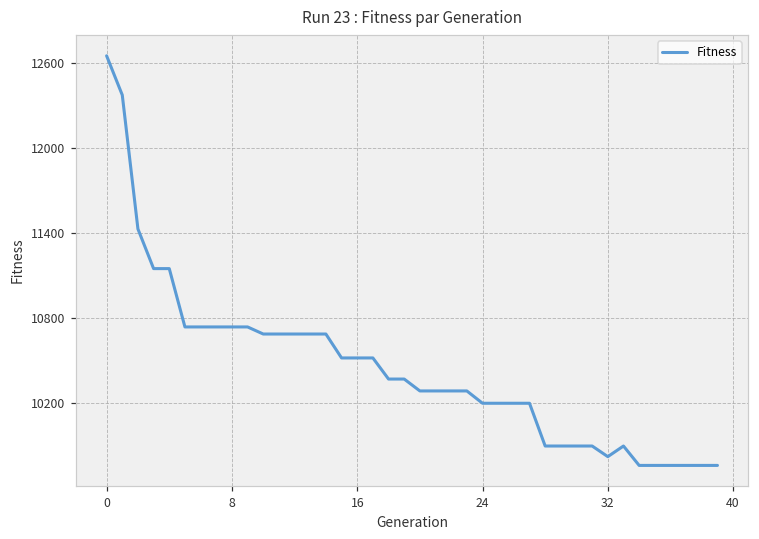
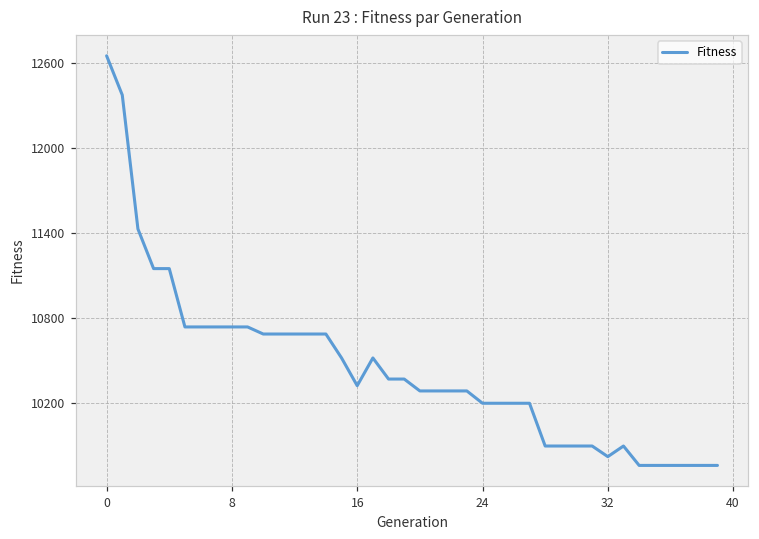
16: 10520 -> 10320
